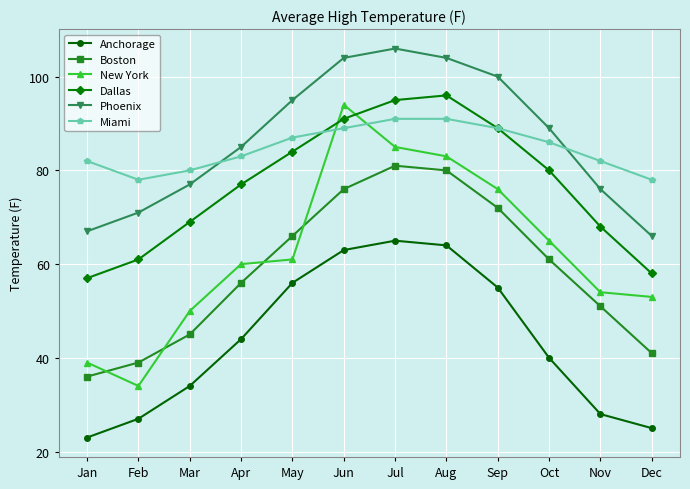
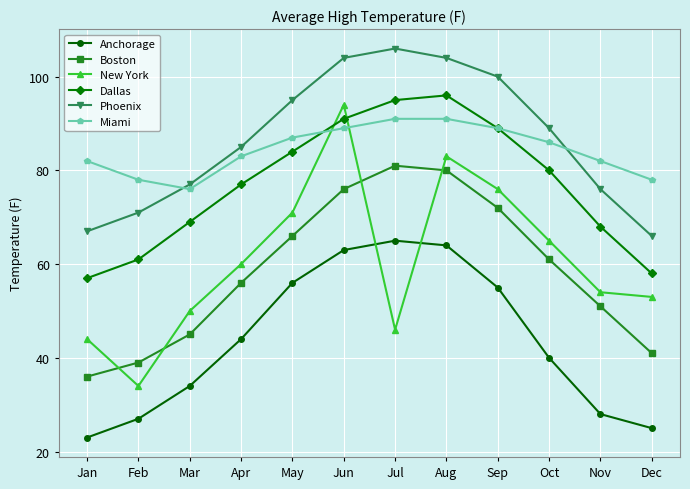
New York, Jan: 39 -> 44
Miami, Mar: 80 -> 76
New York, May: 61 -> 71
New York, Jul: 85 -> 46
